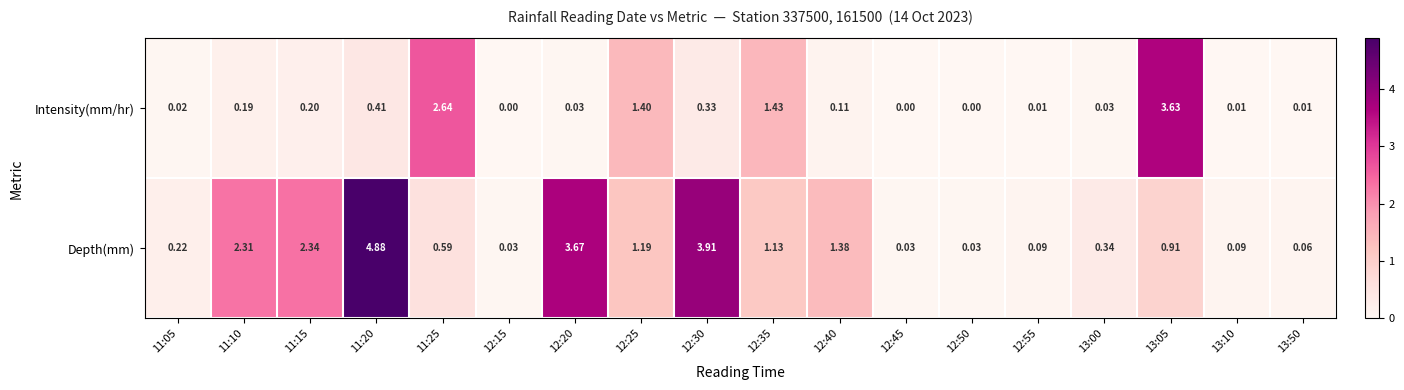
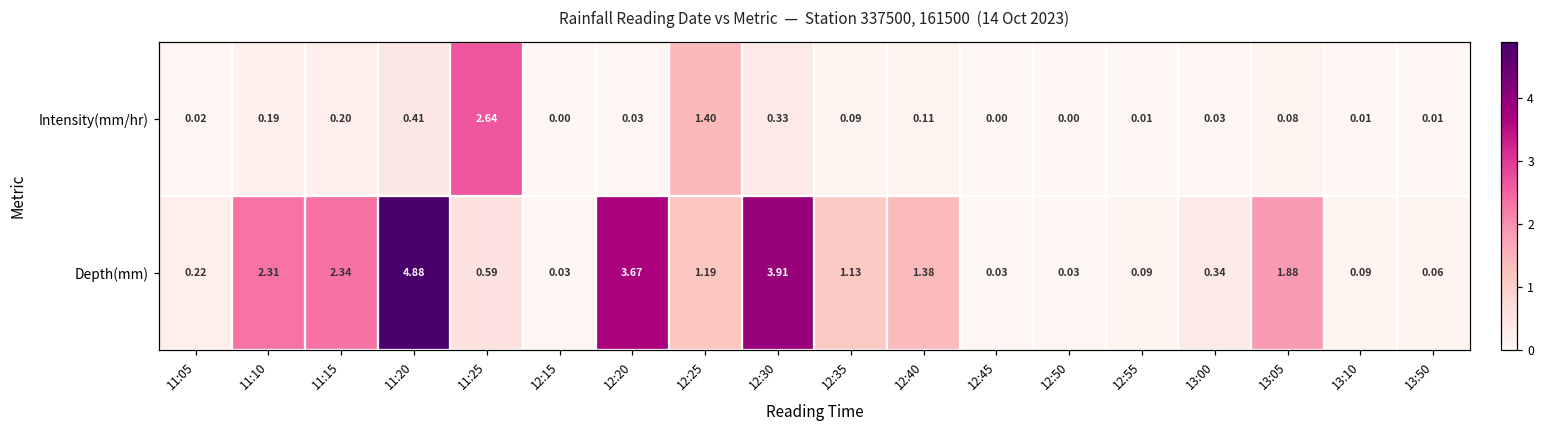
Intensity(mm/hr), 12:35: 1.43 -> 0.09
Intensity(mm/hr), 13:05: 3.63 -> 0.08
Depth(mm), 13:05: 0.91 -> 1.88
